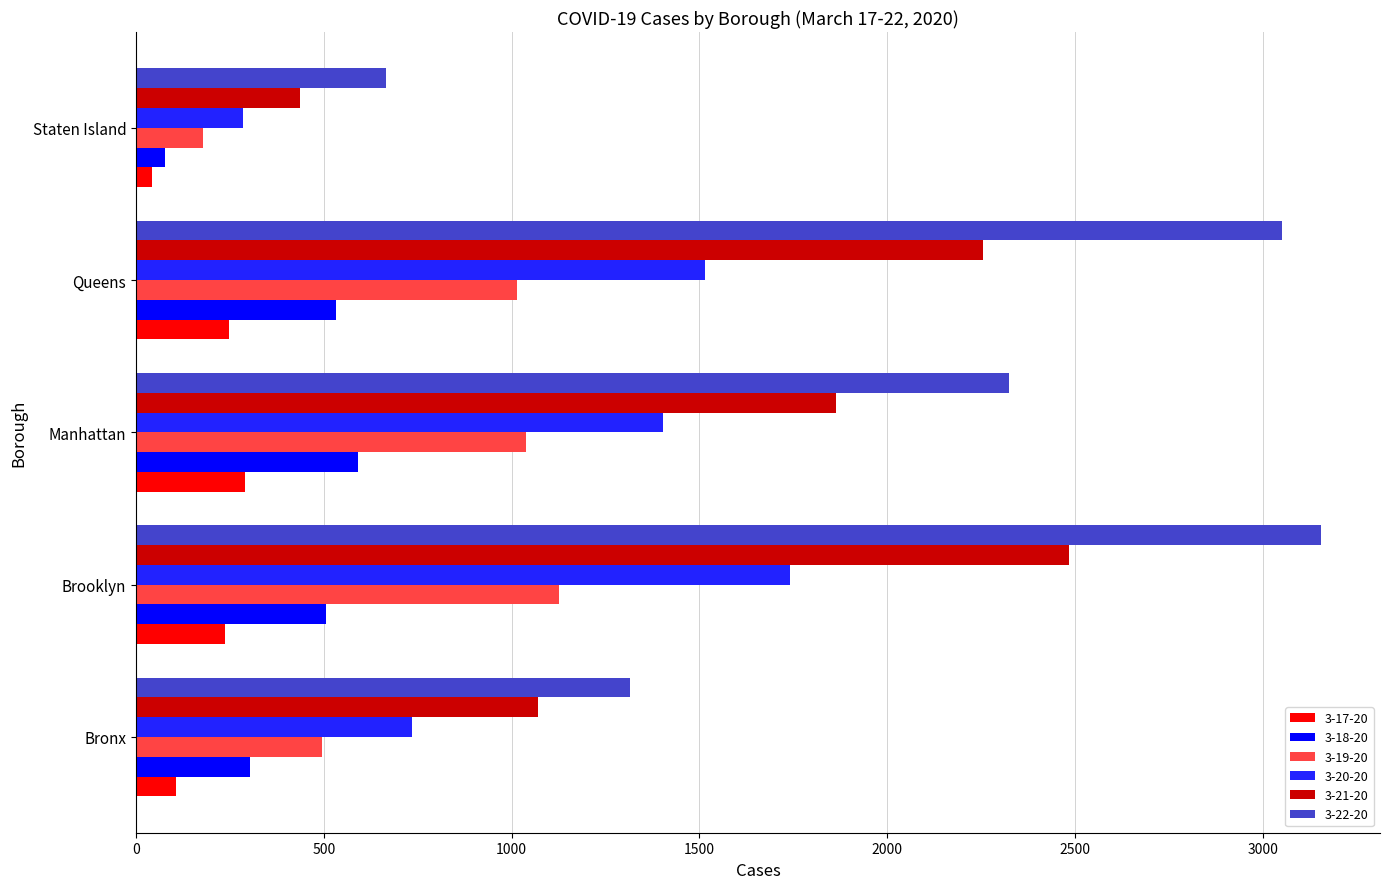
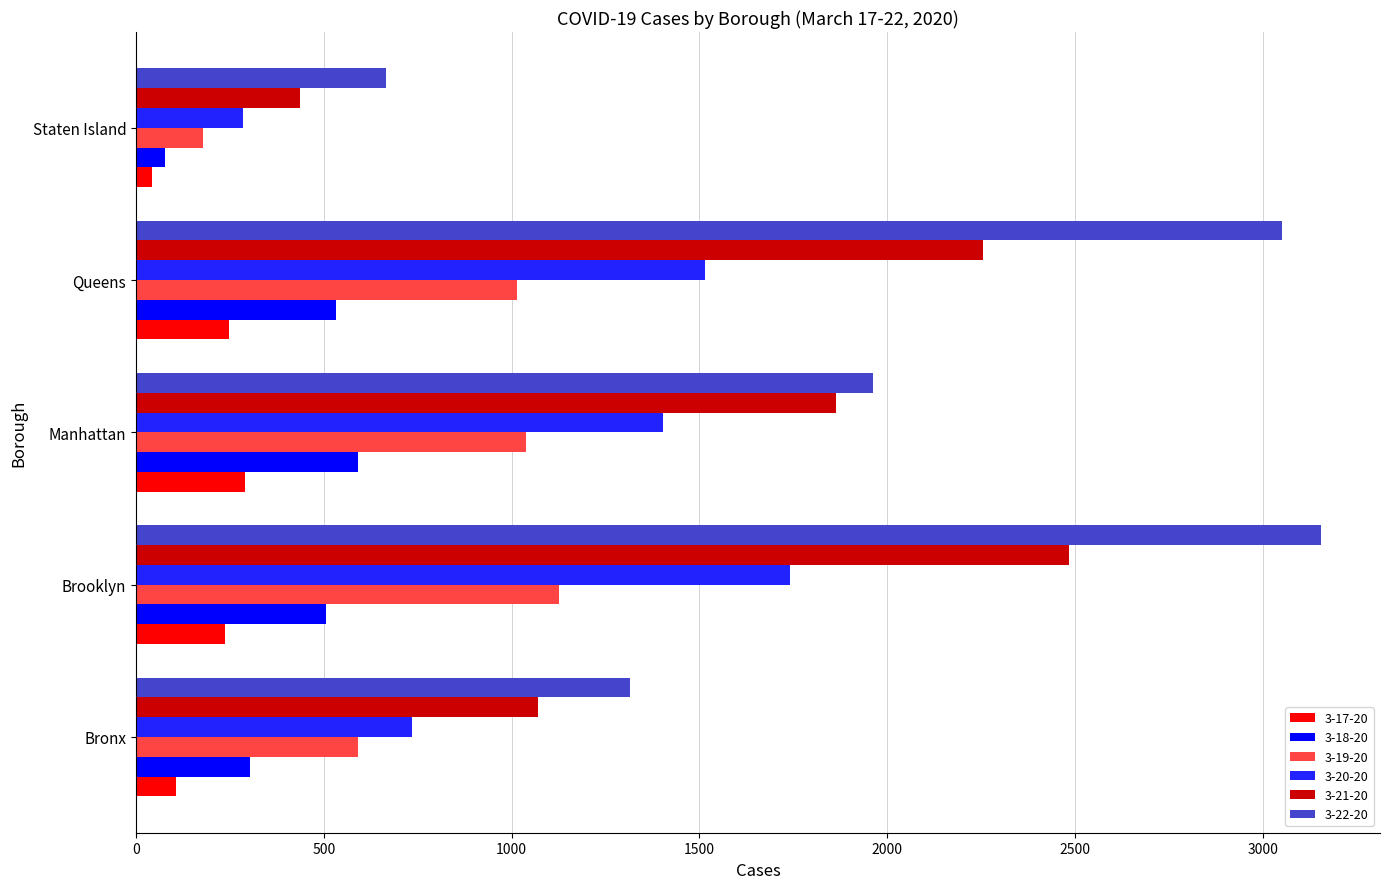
3-22-20, Manhattan: 2320 -> 1960
3-19-20, Bronx: 500 -> 590
